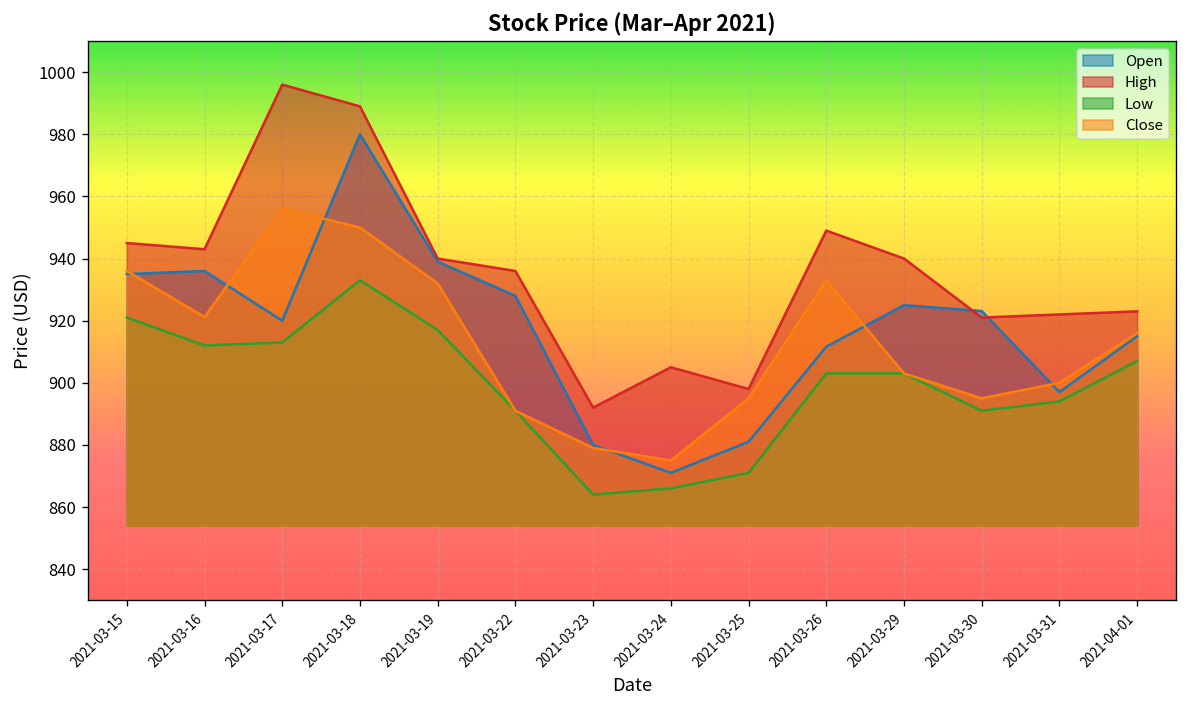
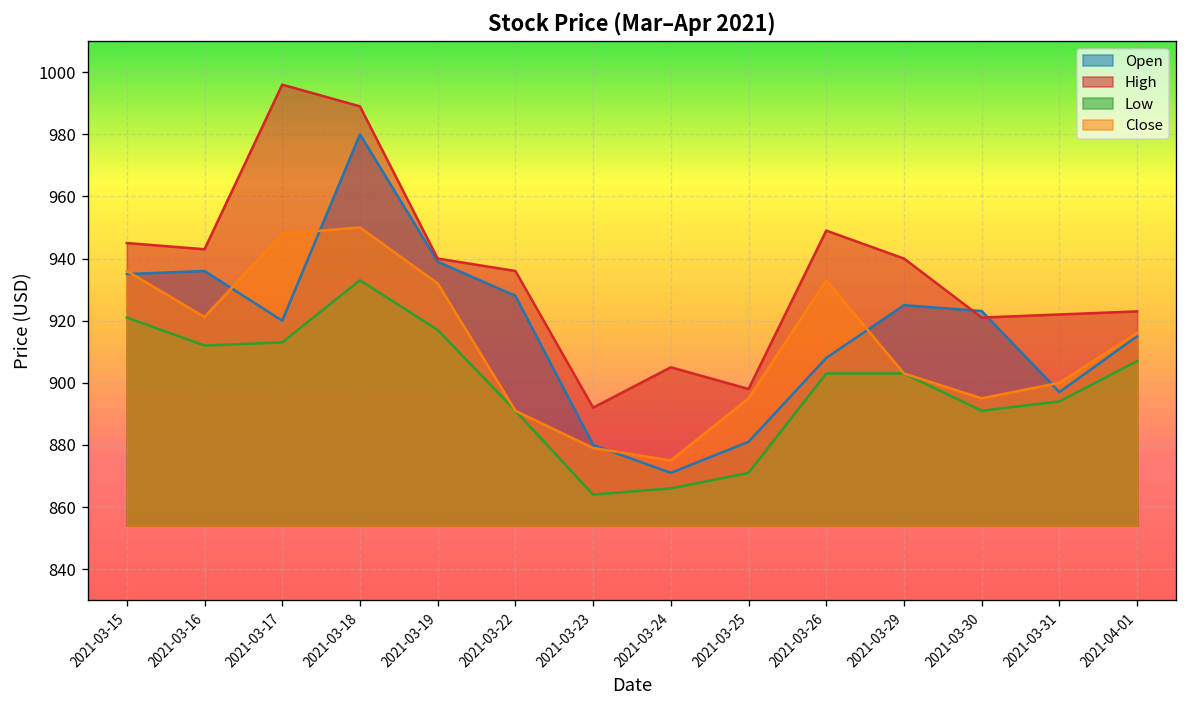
Close, 2021-03-17: 956 -> 948
Open, 2021-03-26: 912 -> 908
